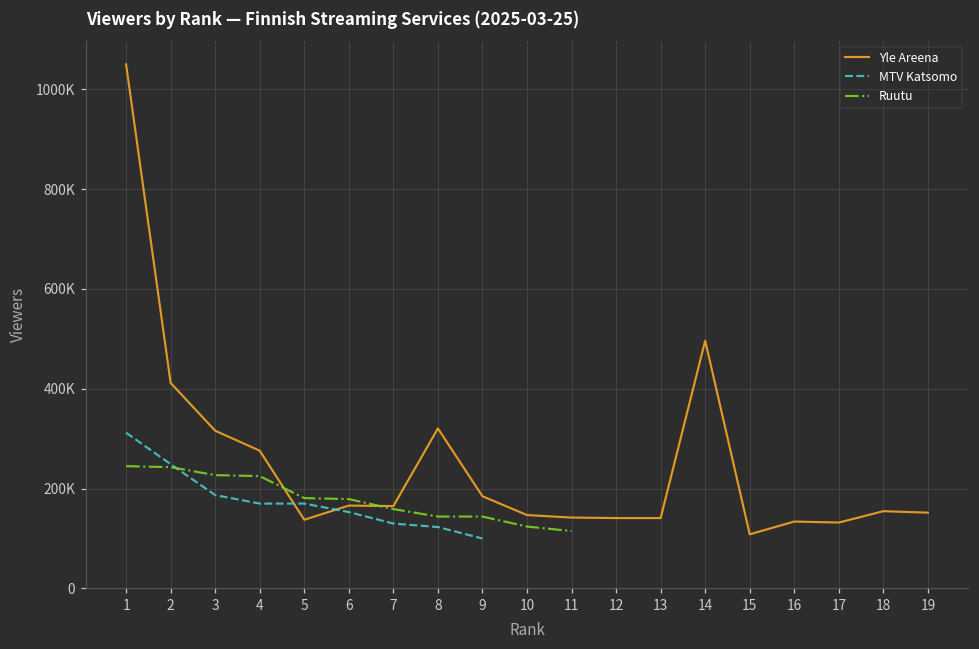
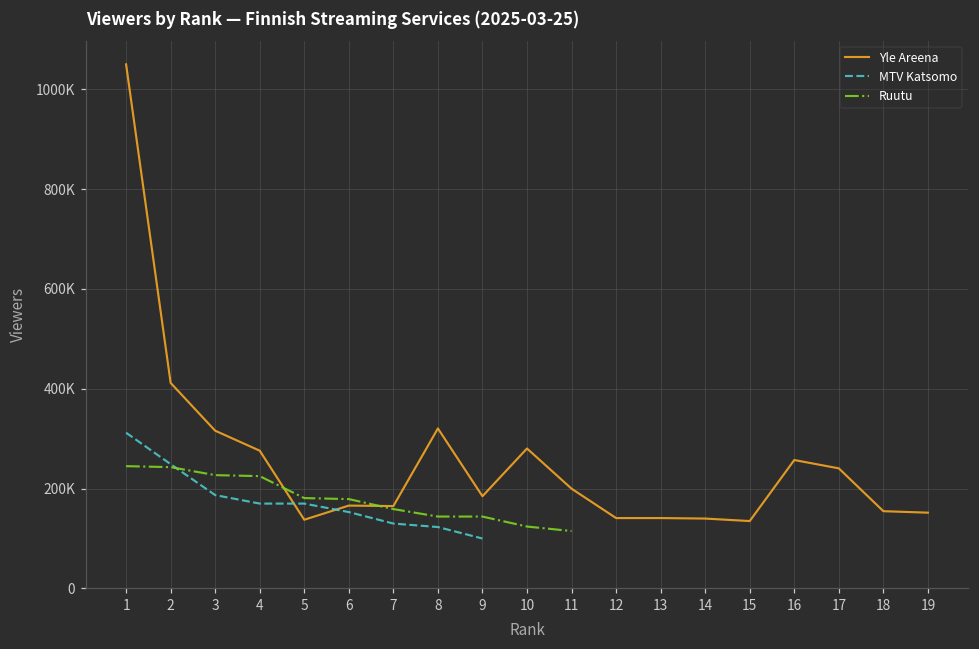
Yle Areena, 10: 150000 -> 280000
Yle Areena, 11: 140000 -> 200000
Yle Areena, 14: 500000 -> 140000
Yle Areena, 15: 110000 -> 140000
Yle Areena, 16: 130000 -> 260000
Yle Areena, 17: 130000 -> 240000
